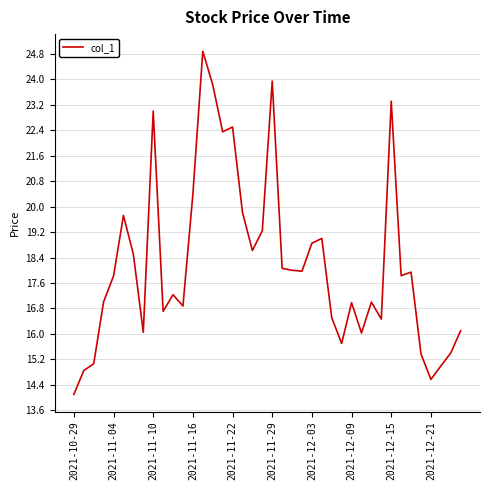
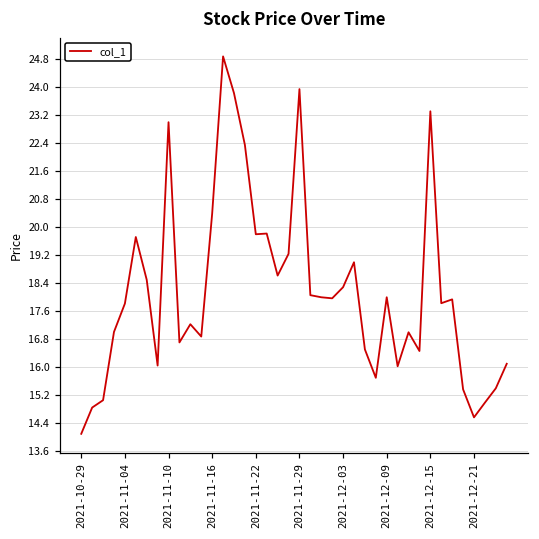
2021-11-22: 22.5 -> 19.8
2021-12-03: 18.9 -> 18.3
2021-12-09: 17.0 -> 18.0
